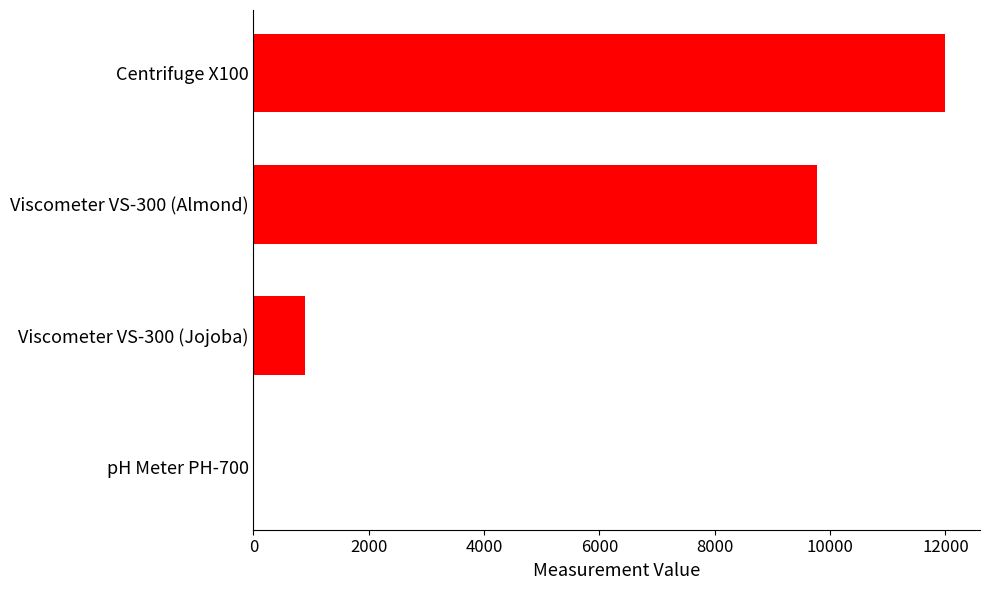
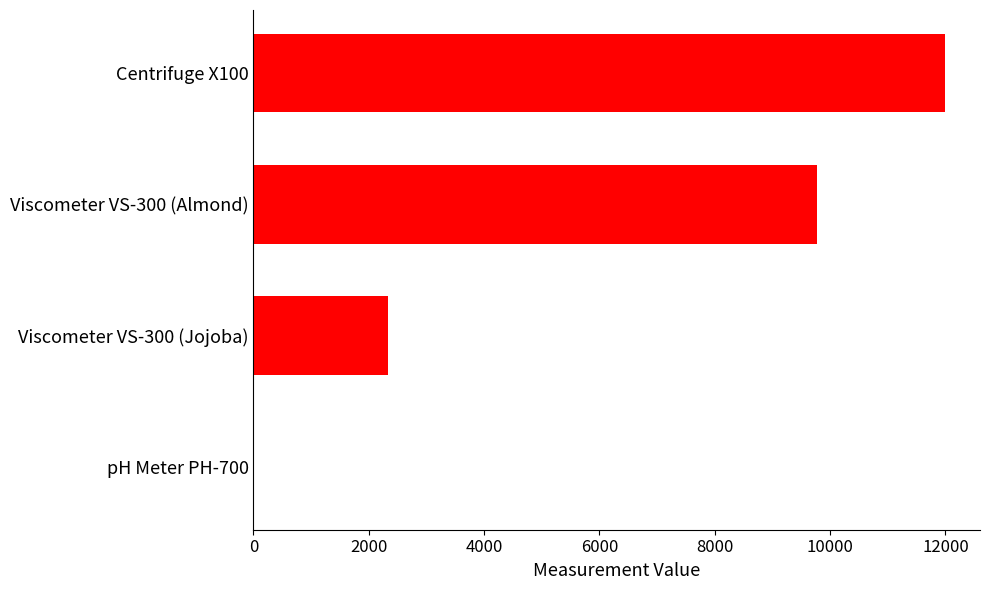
Viscometer VS-300 (Jojoba): 900 -> 2300
